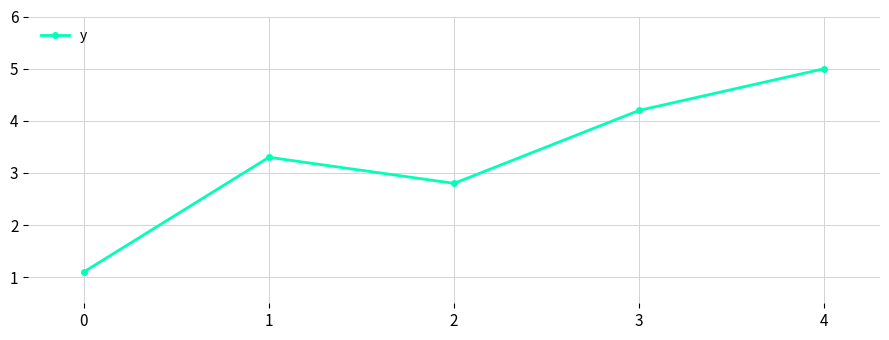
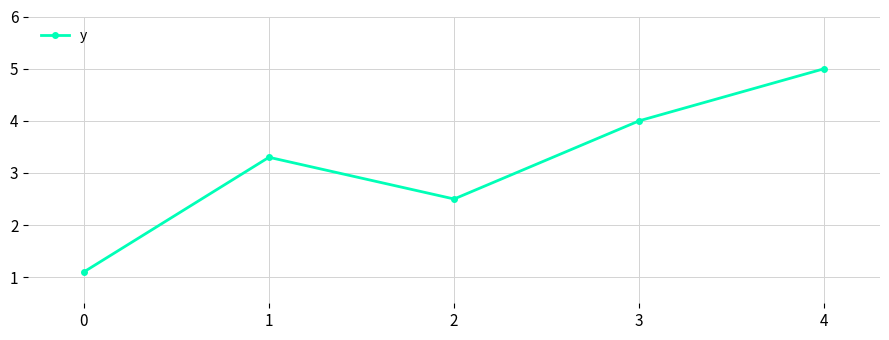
2: 2.8 -> 2.5
3: 4.2 -> 4.0
